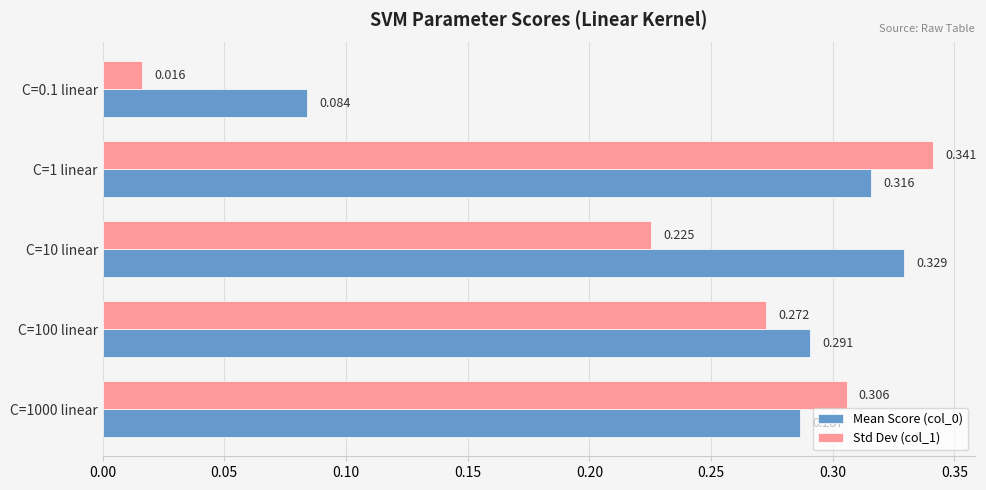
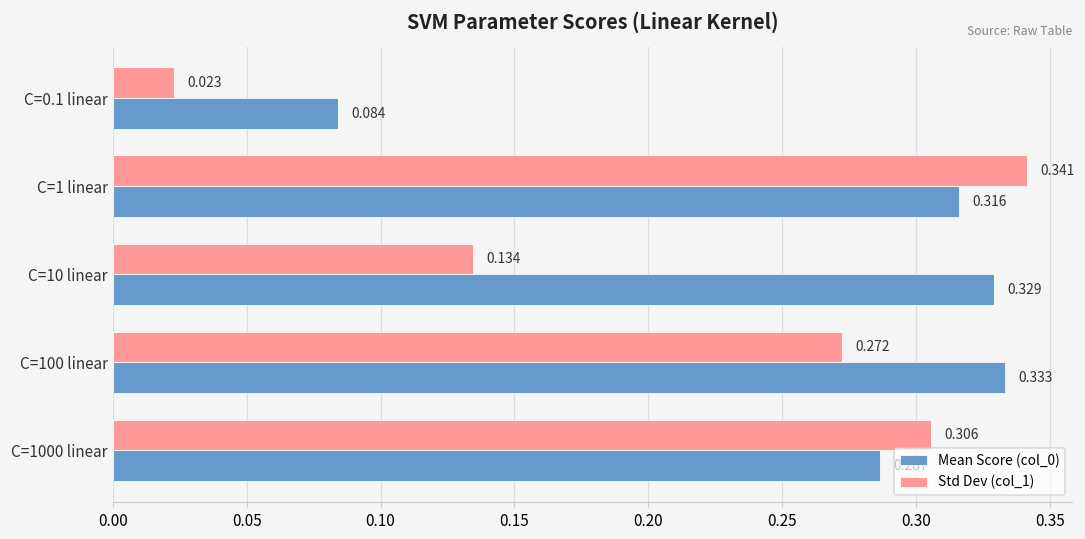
Std Dev (col_1), C=0.1 linear: 0.016 -> 0.023
Std Dev (col_1), C=10 linear: 0.225 -> 0.134
Mean Score (col_0), C=100 linear: 0.291 -> 0.333
